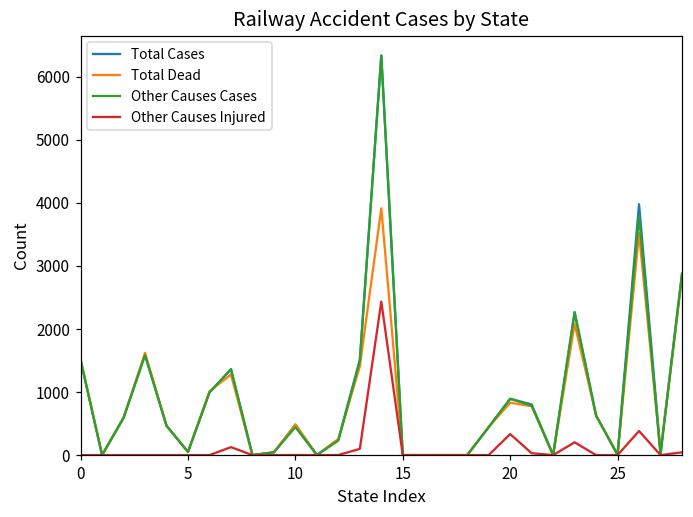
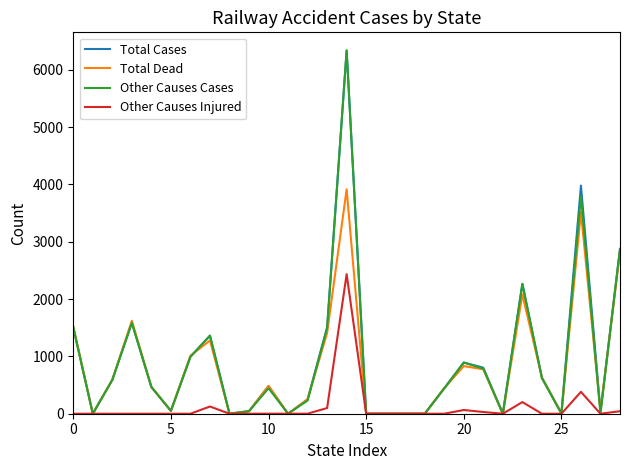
Other Causes Injured, 20: 300 -> 100
